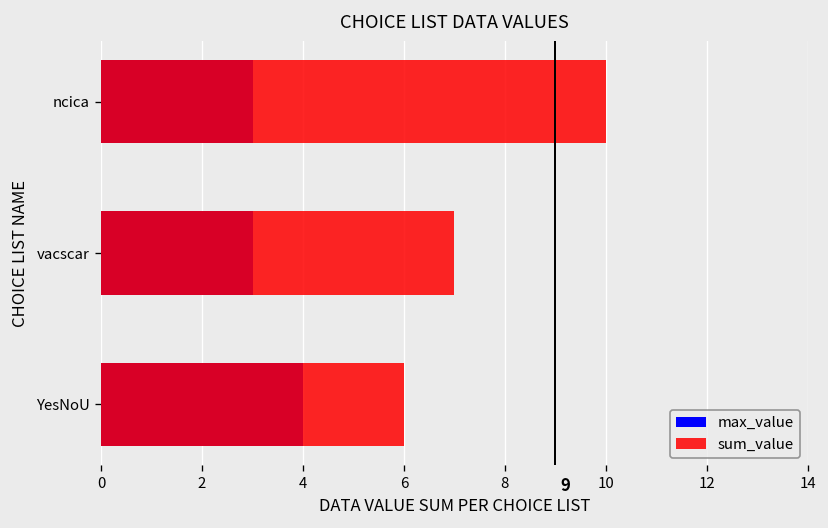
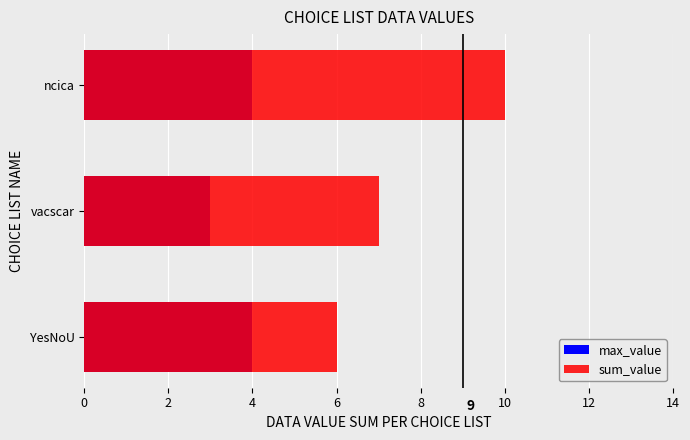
max_value, ncica: 3 -> 4
